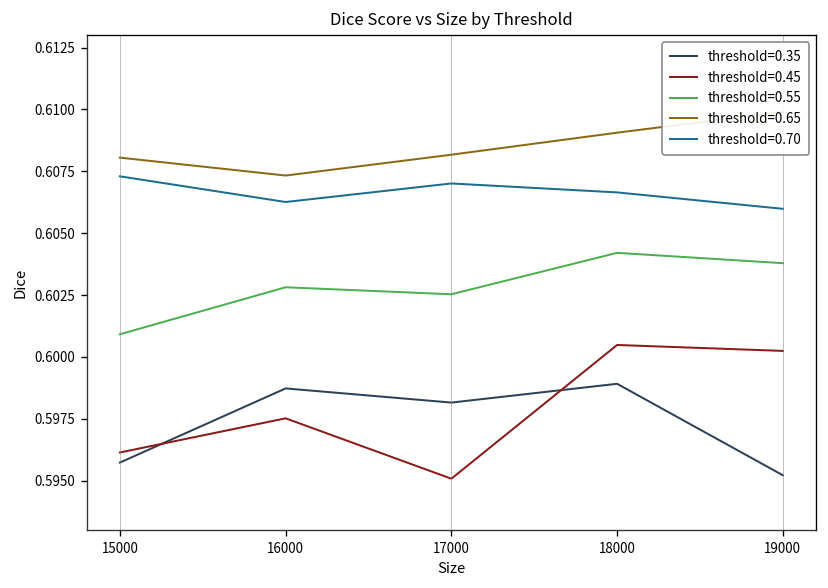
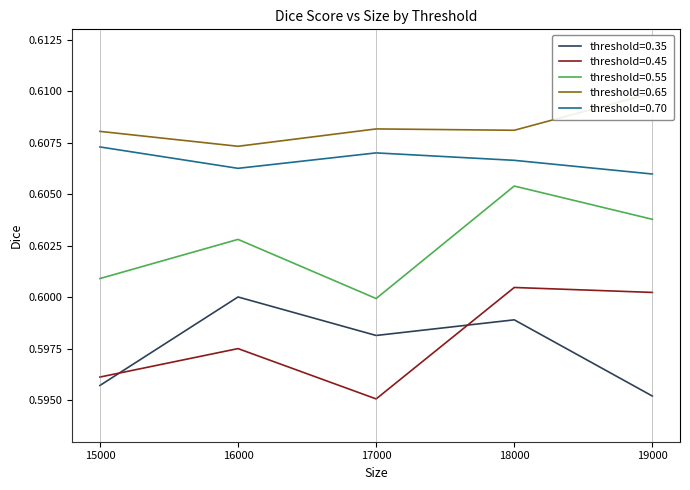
threshold=0.35, 16000: 0.5987 -> 0.6000
threshold=0.55, 17000: 0.6025 -> 0.5999
threshold=0.55, 18000: 0.6042 -> 0.6054
threshold=0.65, 18000: 0.6091 -> 0.6081
